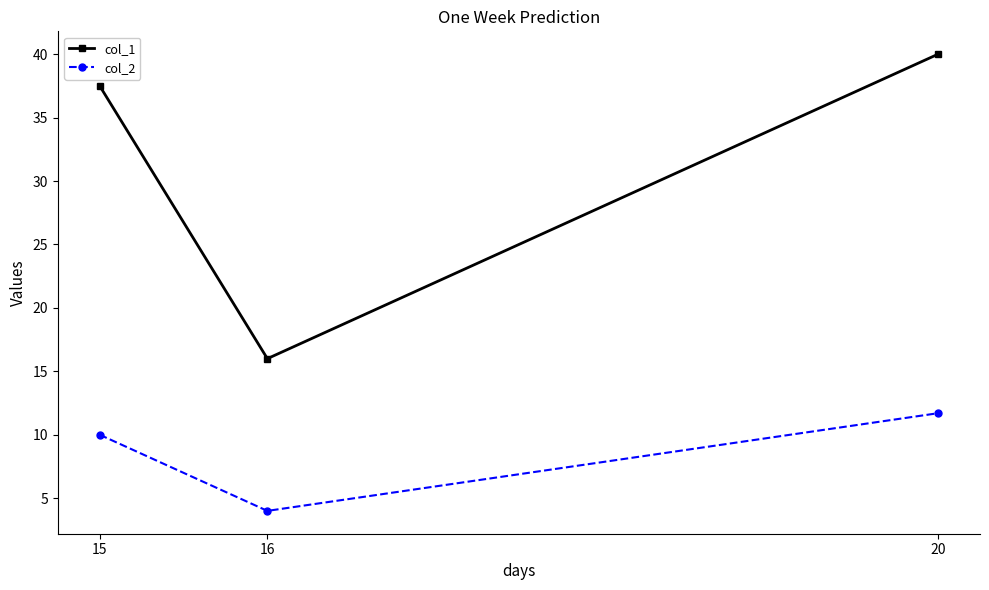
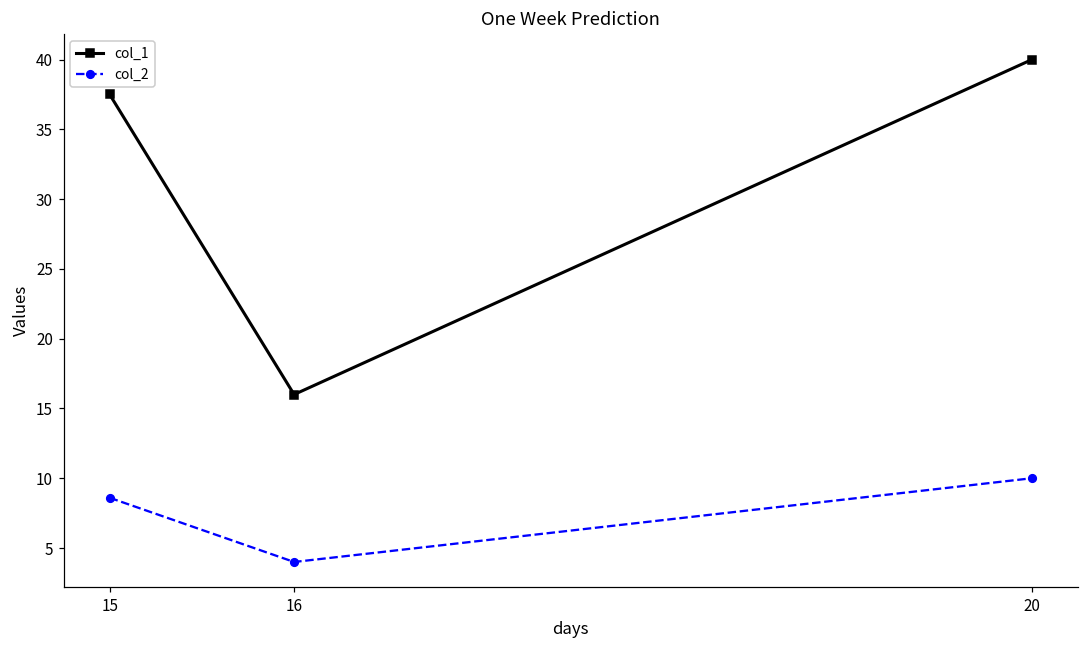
col_2, 15: 10.0 -> 8.6
col_2, 20: 11.7 -> 10.0
